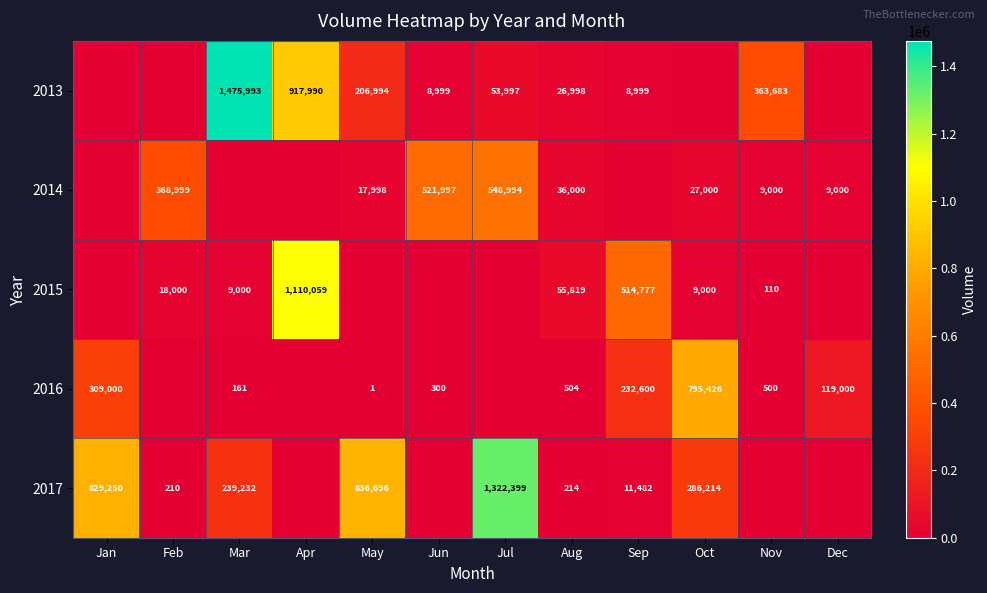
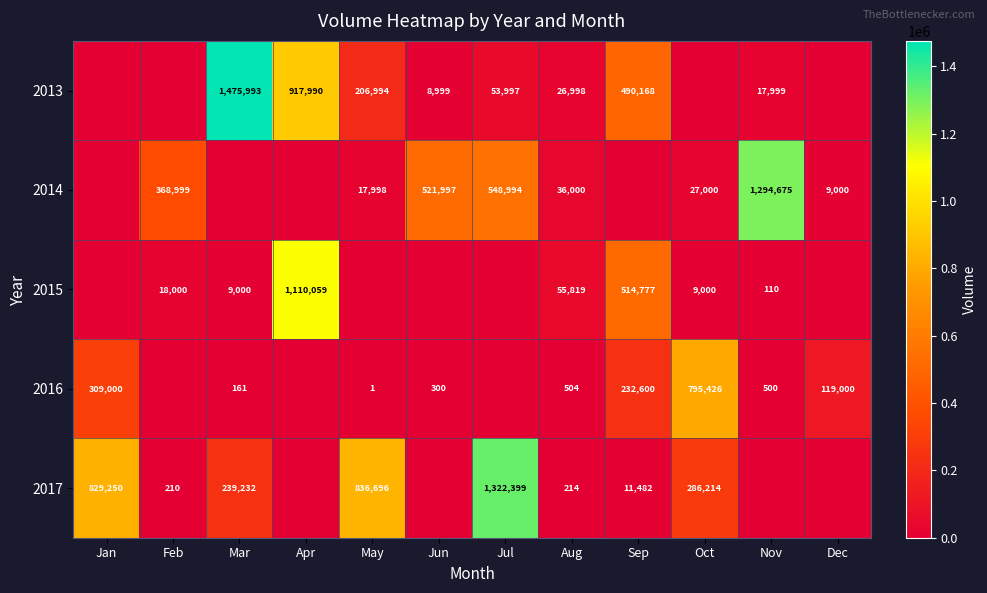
2013, Sep: 8,999 -> 490,168
2013, Nov: 363,683 -> 17,999
2014, Nov: 9,000 -> 1,294,675
